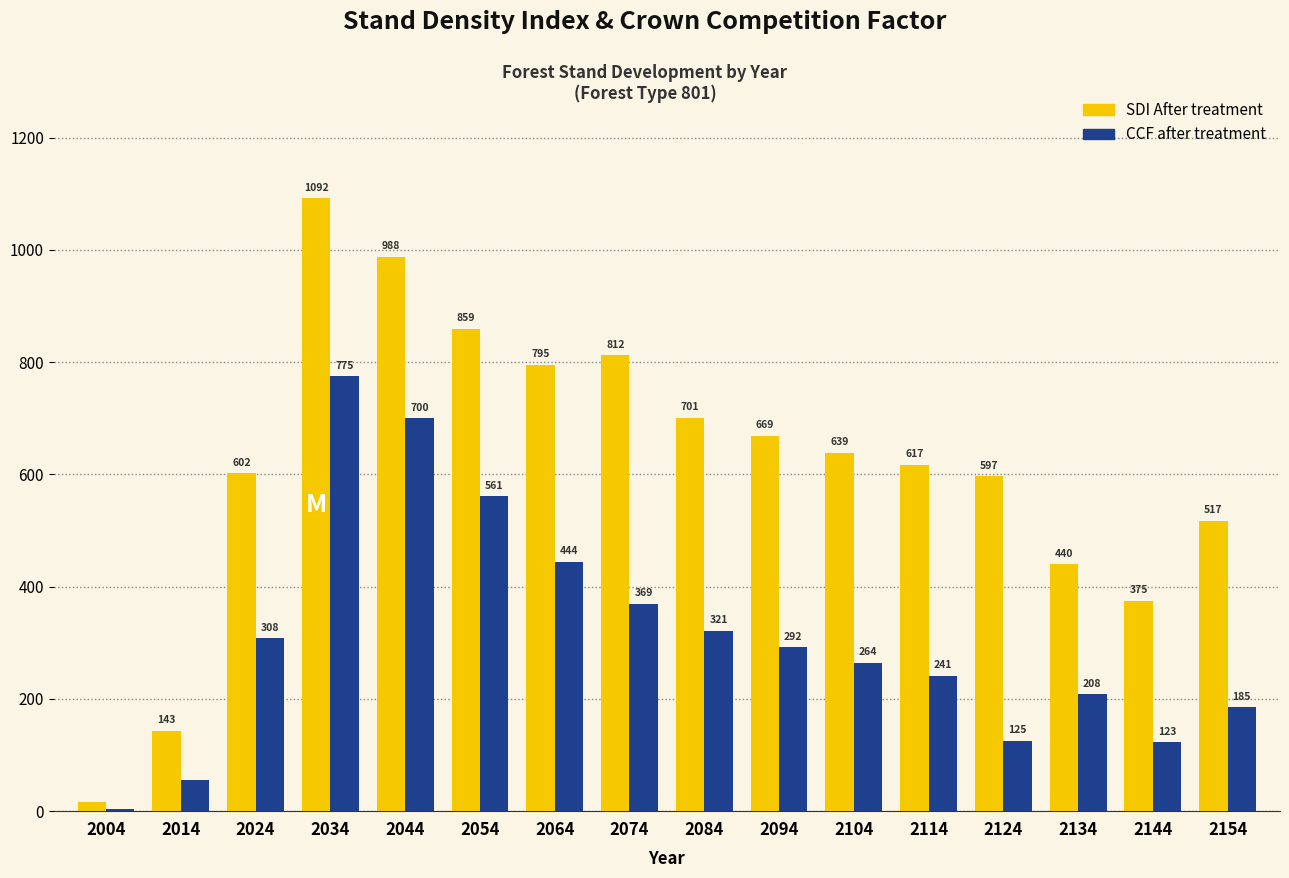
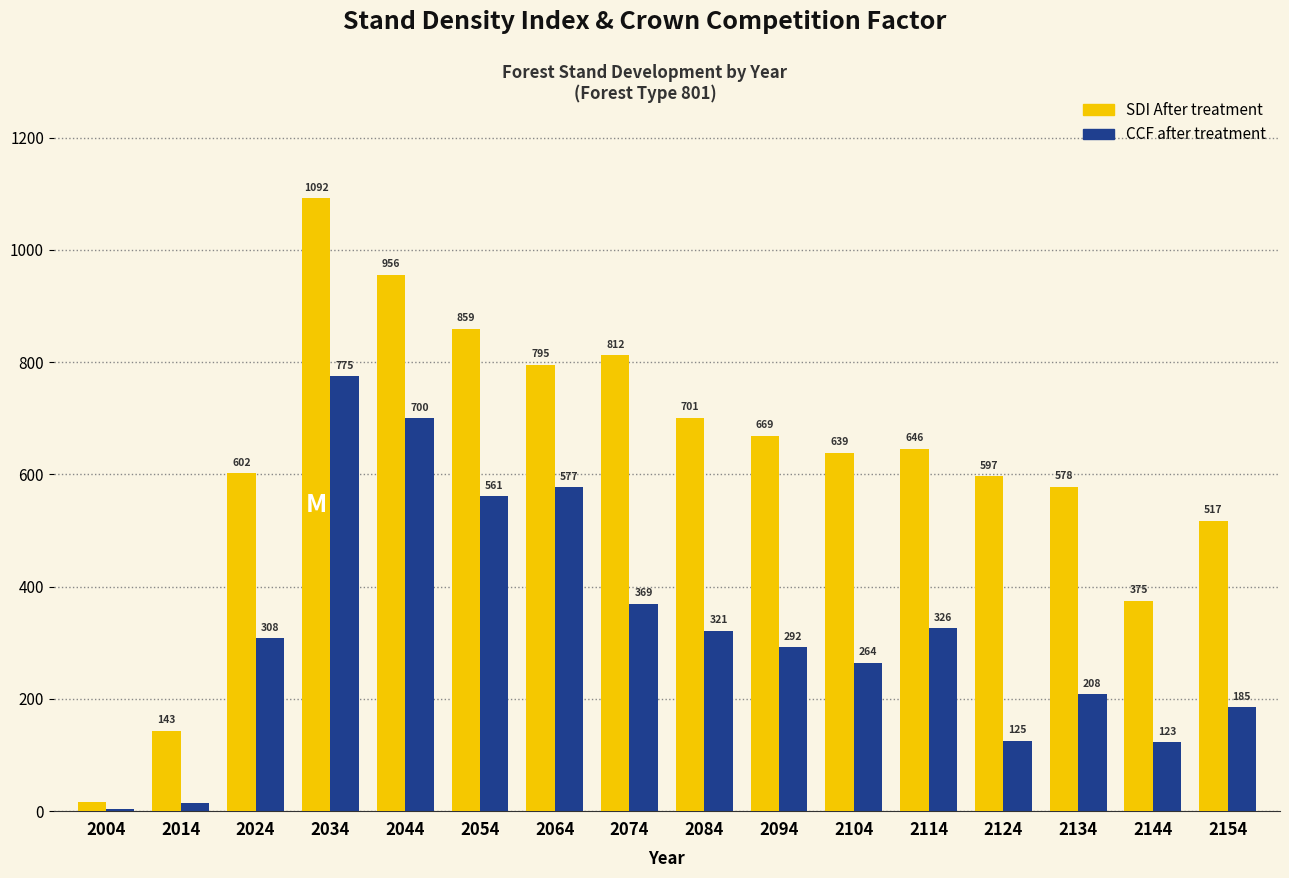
CCF after treatment, 2014: 60 -> 20
SDI After treatment, 2044: 988 -> 956
CCF after treatment, 2064: 444 -> 577
SDI After treatment, 2114: 617 -> 646
CCF after treatment, 2114: 241 -> 326
SDI After treatment, 2134: 440 -> 578
